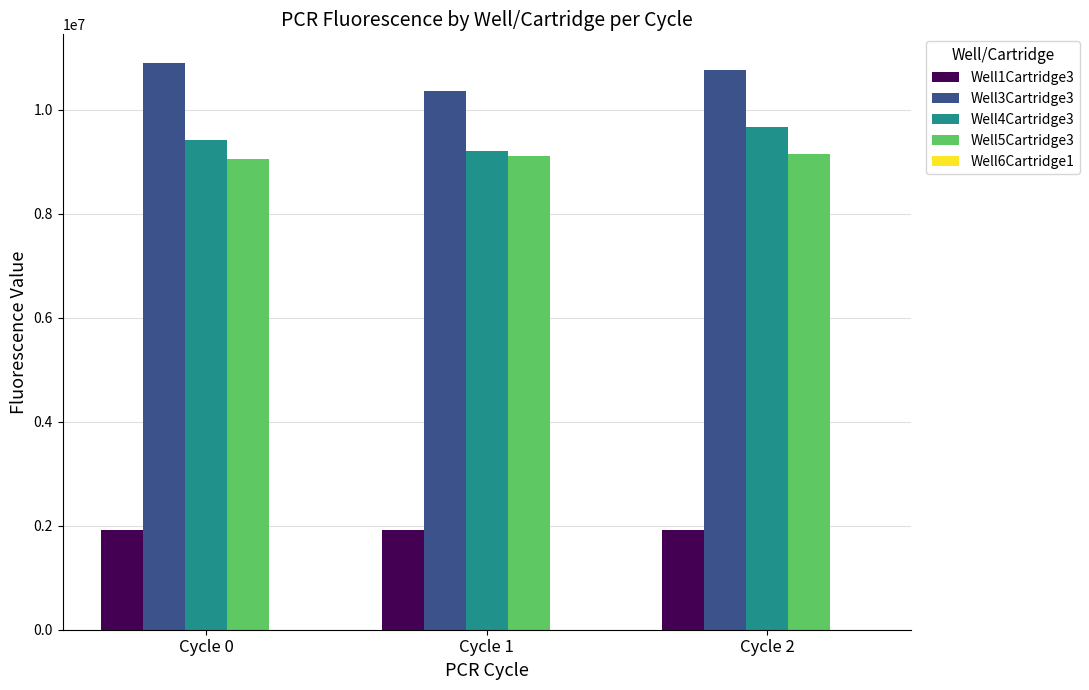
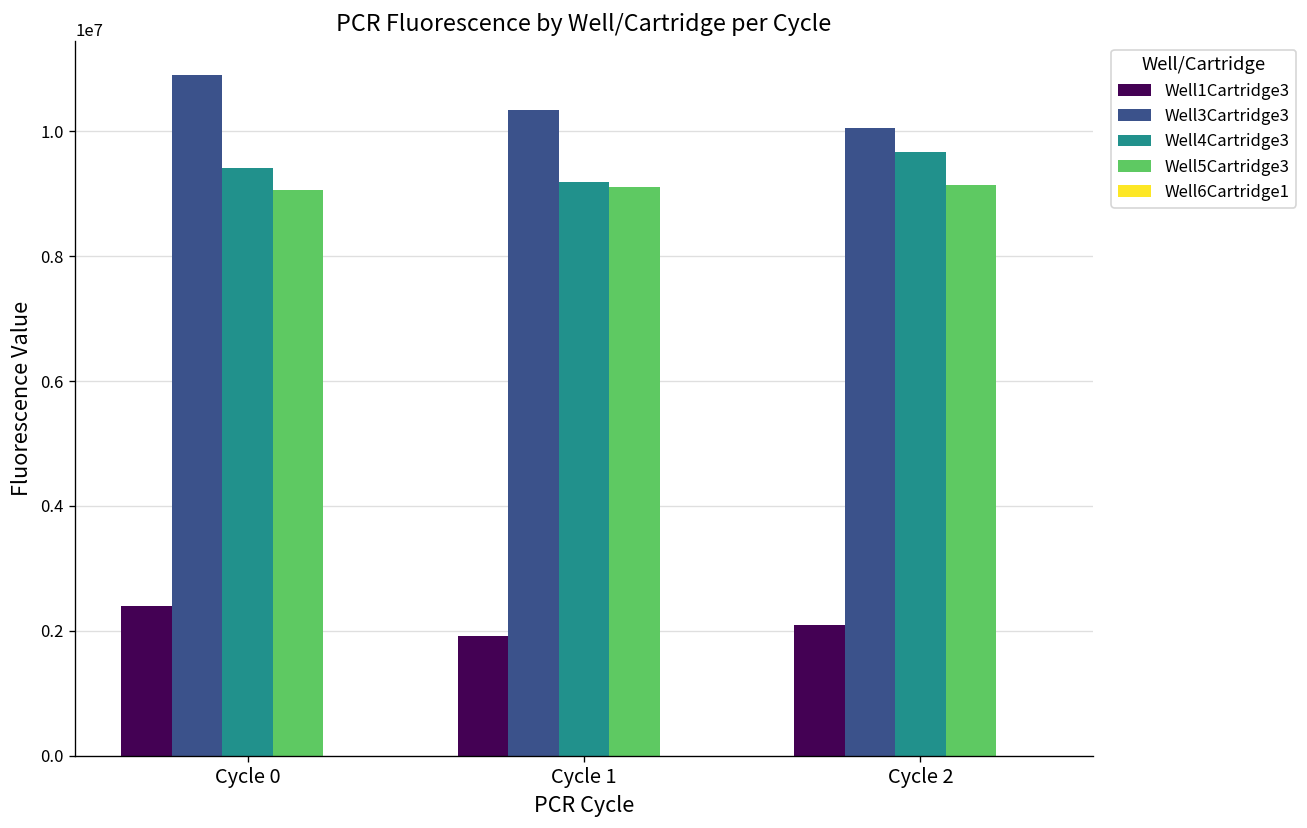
Well1Cartridge3, Cycle 0: 1900000 -> 2400000
Well1Cartridge3, Cycle 2: 1900000 -> 2100000
Well3Cartridge3, Cycle 2: 10800000 -> 10100000
